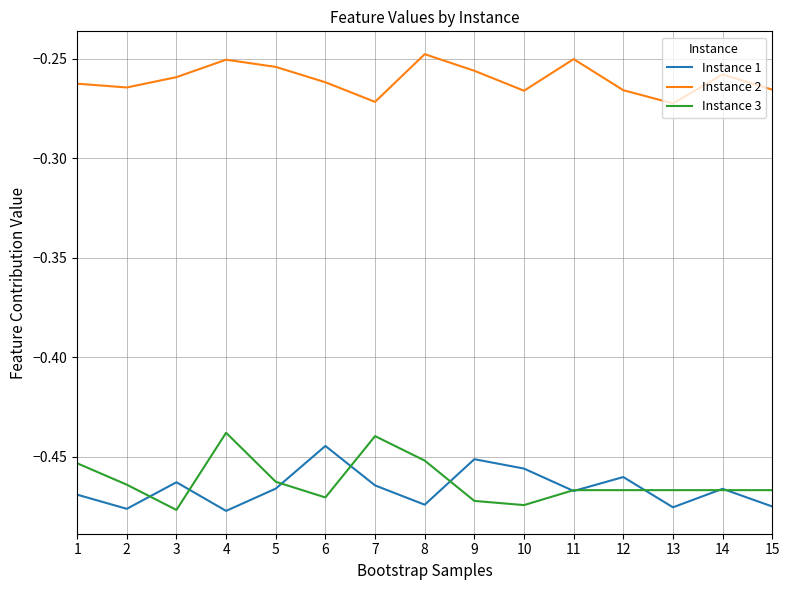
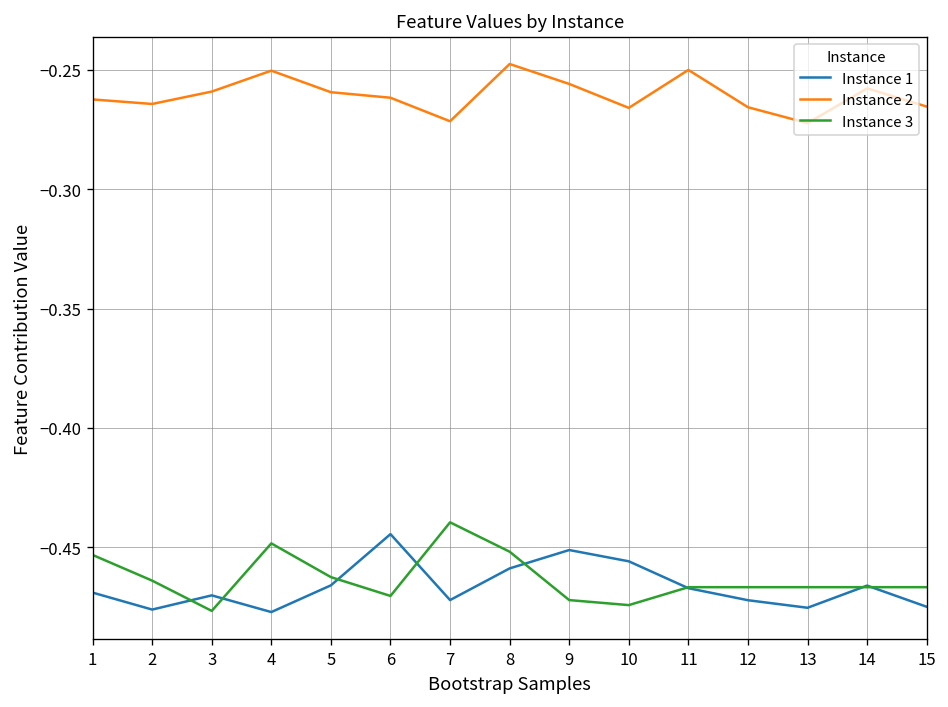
Instance 1, 3: -0.463 -> -0.470
Instance 3, 4: -0.438 -> -0.448
Instance 2, 5: -0.254 -> -0.259
Instance 1, 7: -0.464 -> -0.472
Instance 1, 8: -0.474 -> -0.459
Instance 1, 12: -0.460 -> -0.472
